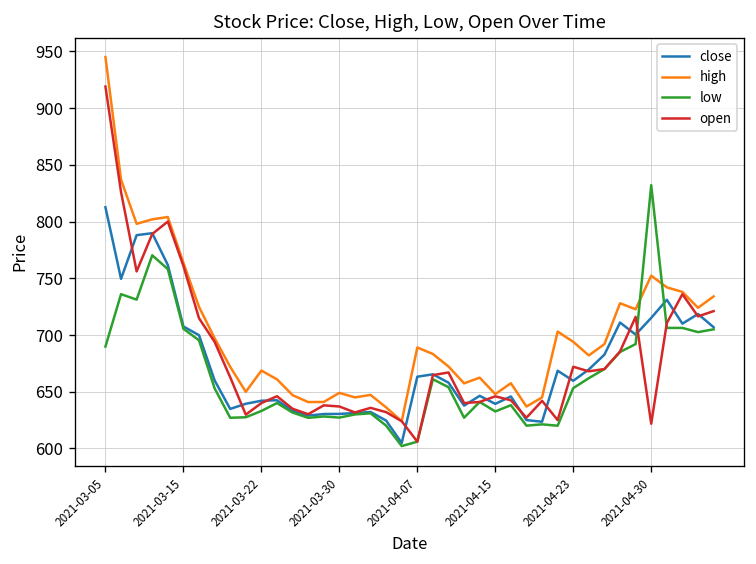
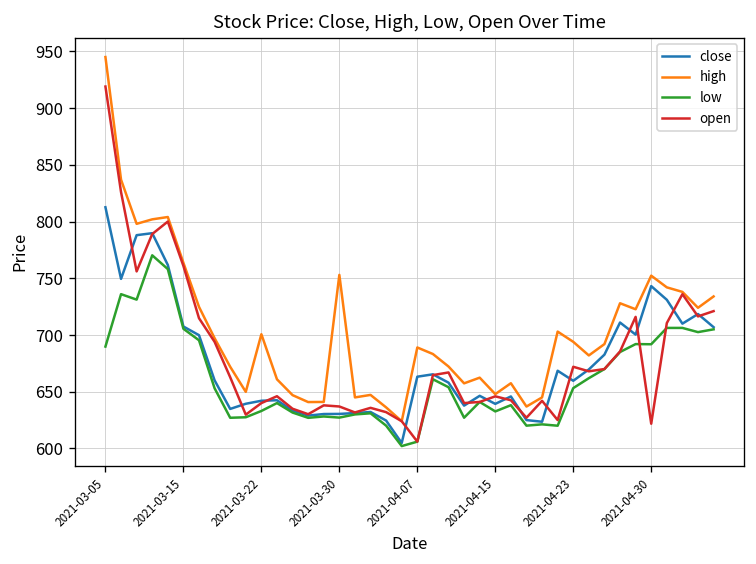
high, 2021-03-22: 670 -> 700
high, 2021-03-30: 650 -> 750
close, 2021-04-30: 720 -> 740
low, 2021-04-30: 830 -> 690
